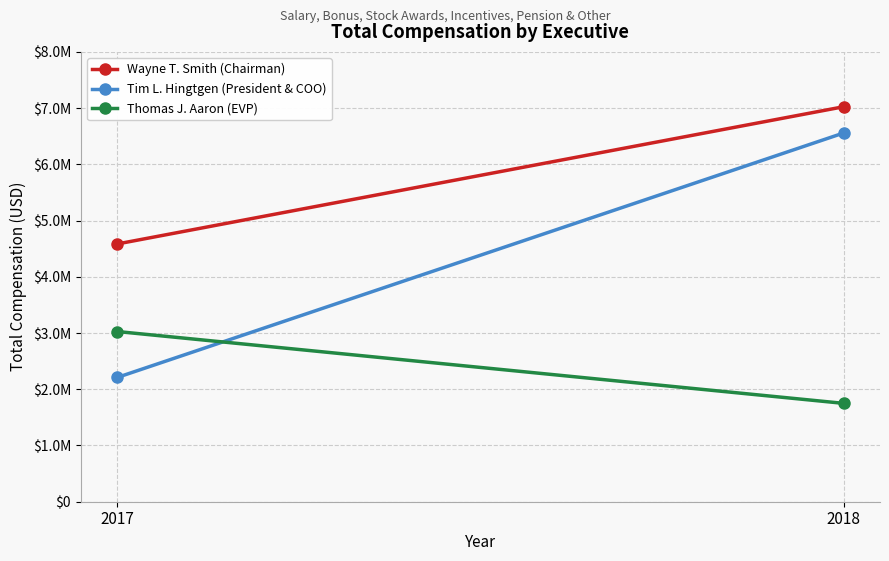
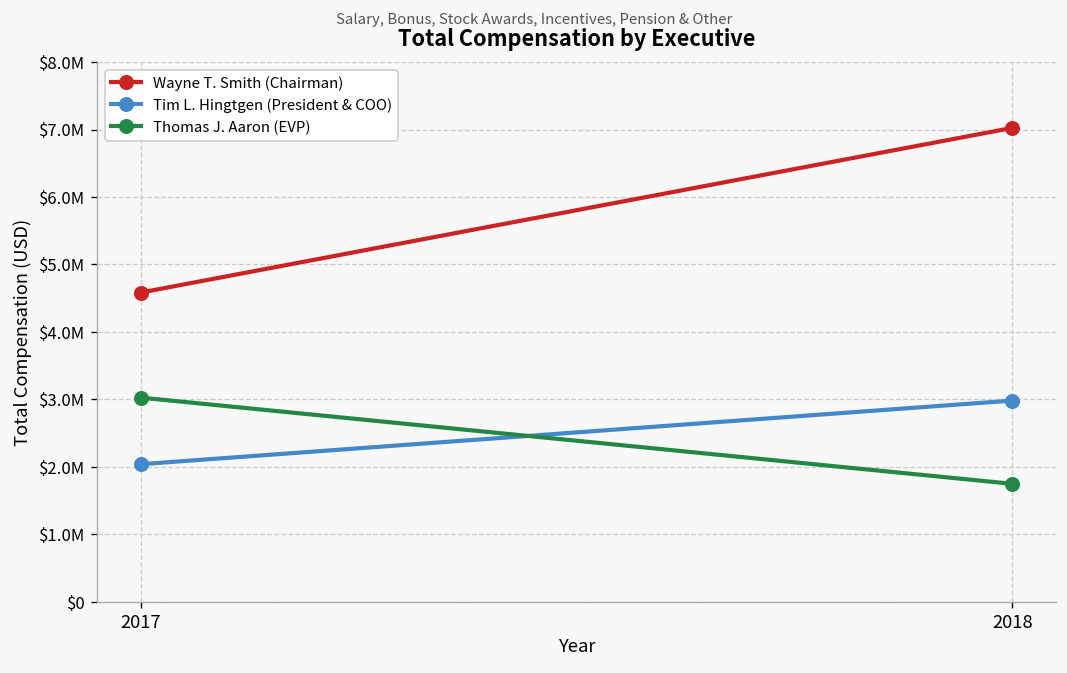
Tim L. Hingtgen (President & COO), 2017: $2200000 -> $2000000
Tim L. Hingtgen (President & COO), 2018: $6600000 -> $3000000
